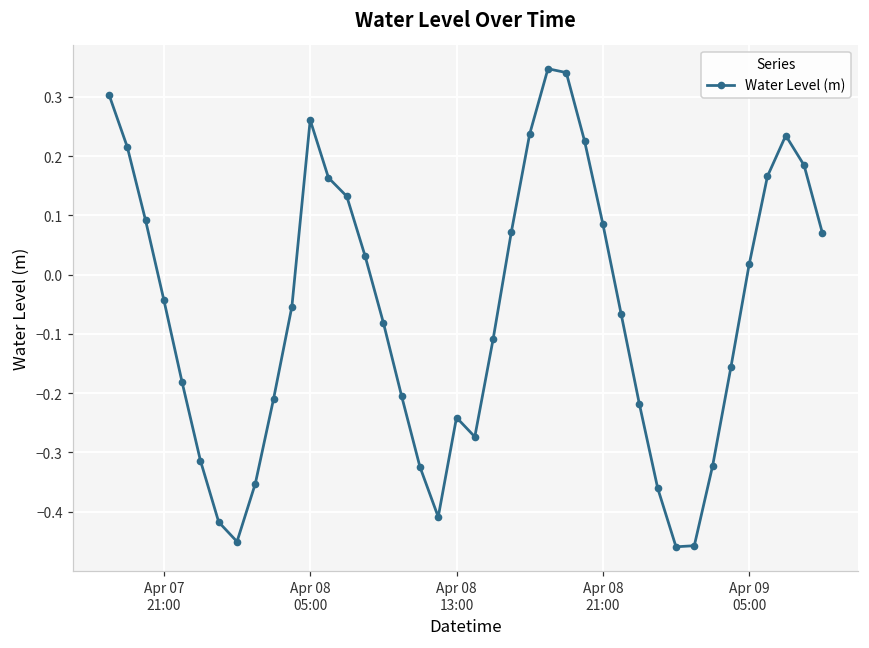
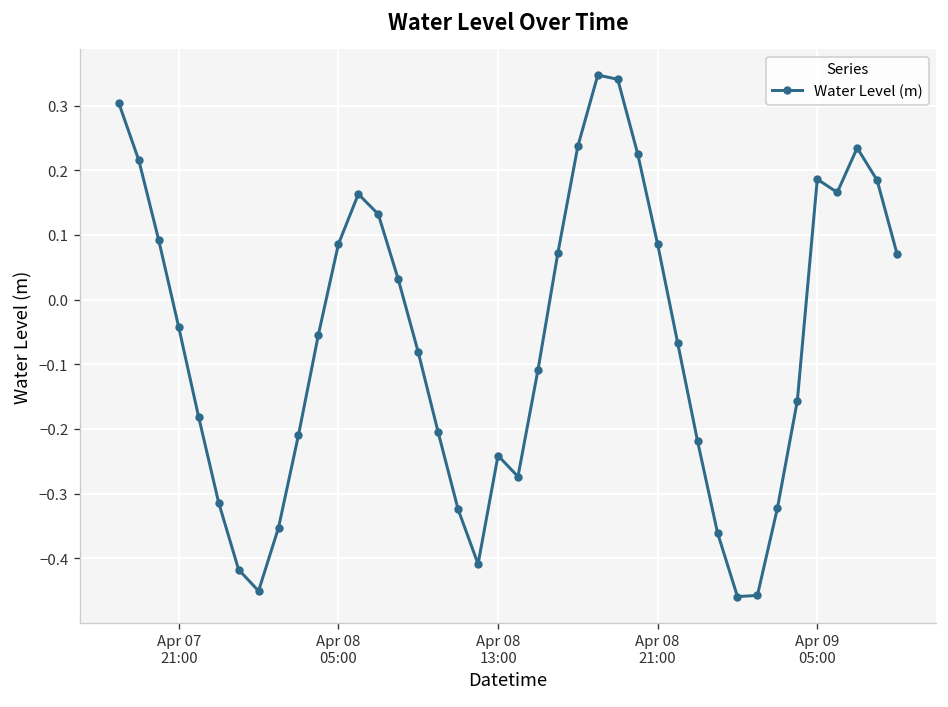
Apr 08 05:00: 0.26 -> 0.09
Apr 09 05:00: 0.02 -> 0.19
